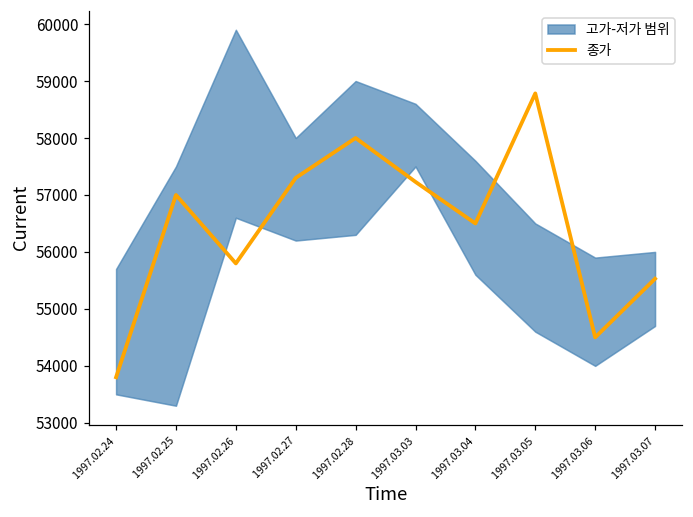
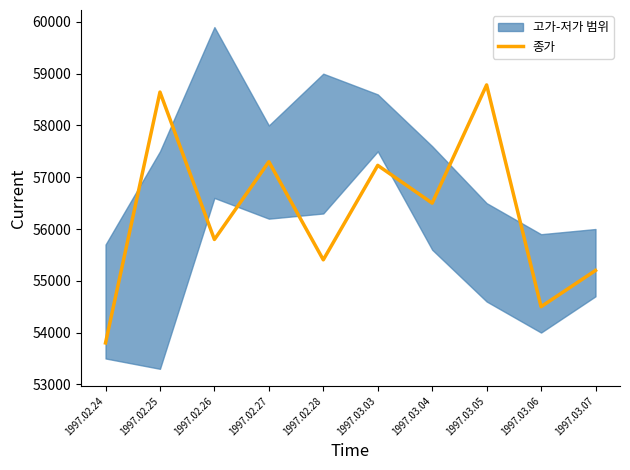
종가, 1997.02.25: 57000 -> 58600
종가, 1997.02.28: 58000 -> 55400
종가, 1997.03.07: 55500 -> 55200
